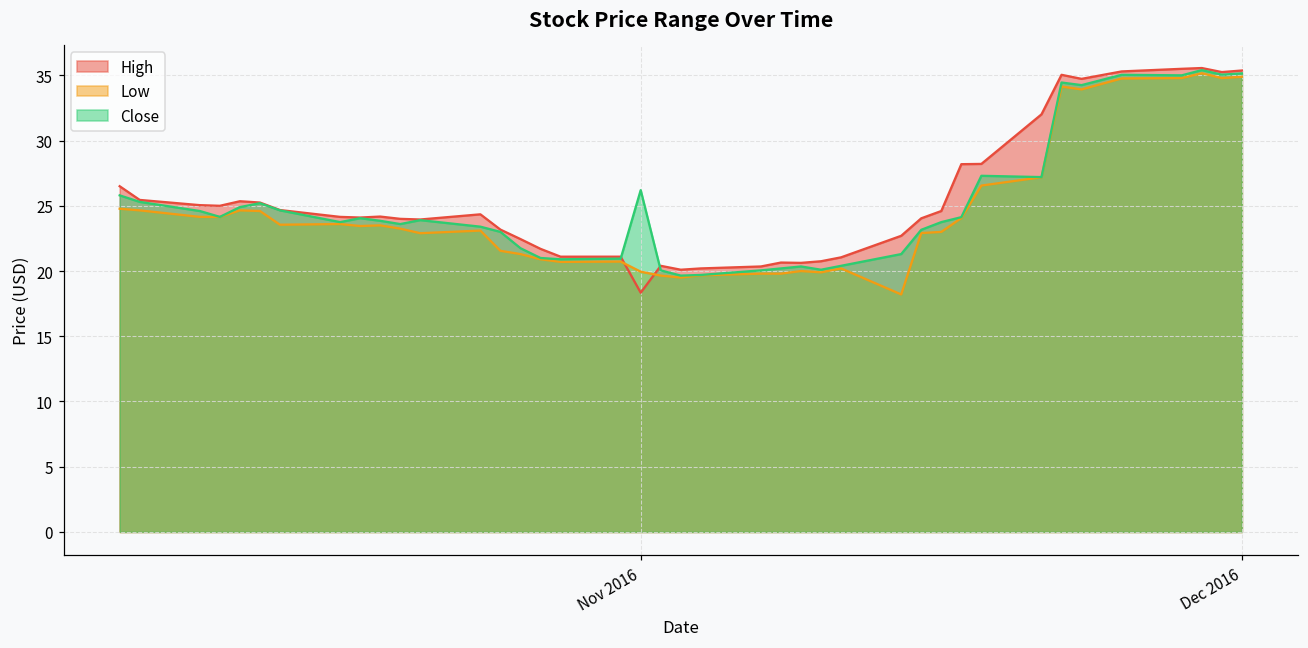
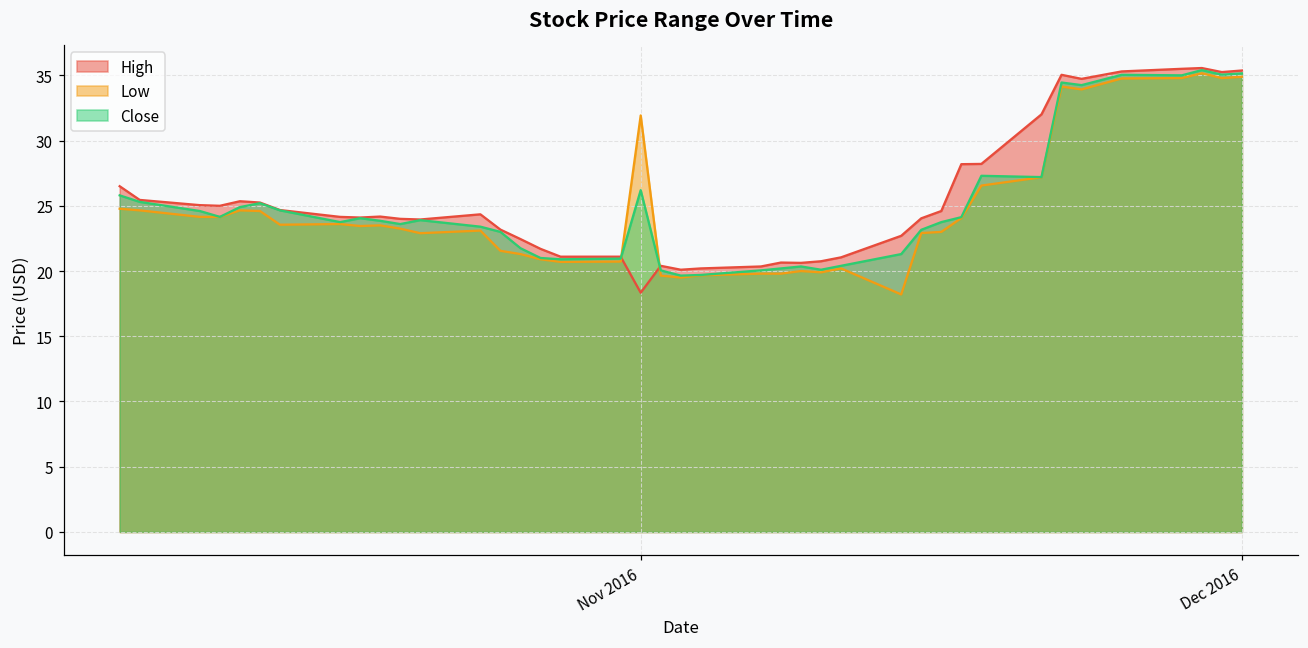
Low, Nov 2016: 20.0 -> 31.9
